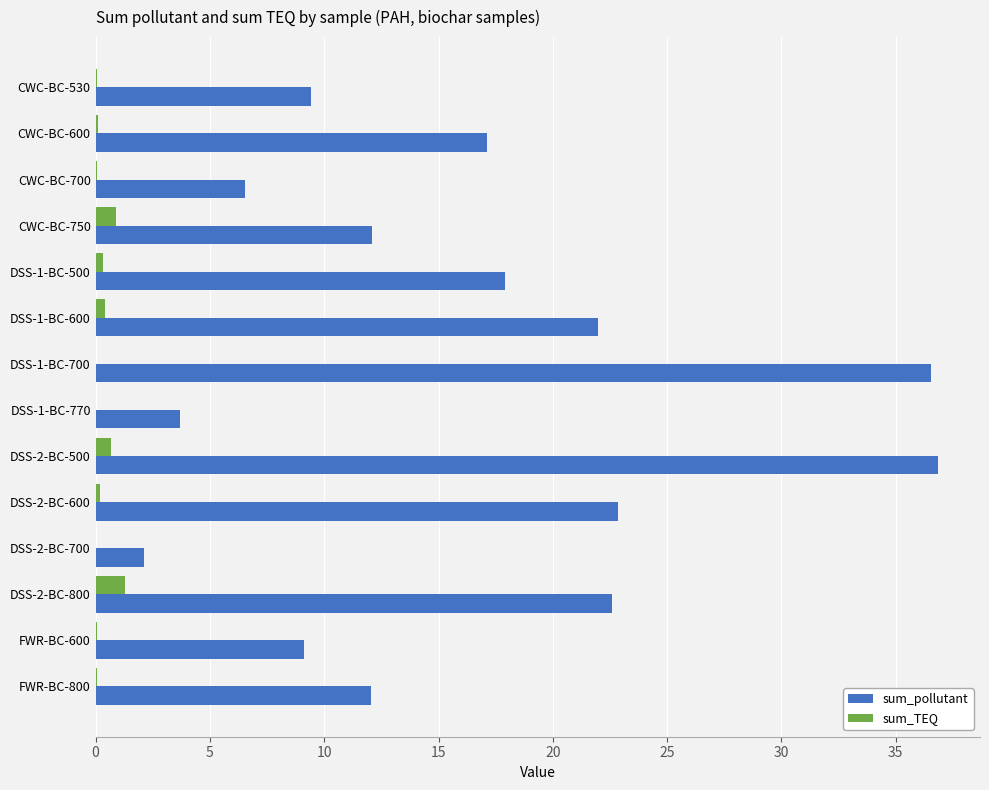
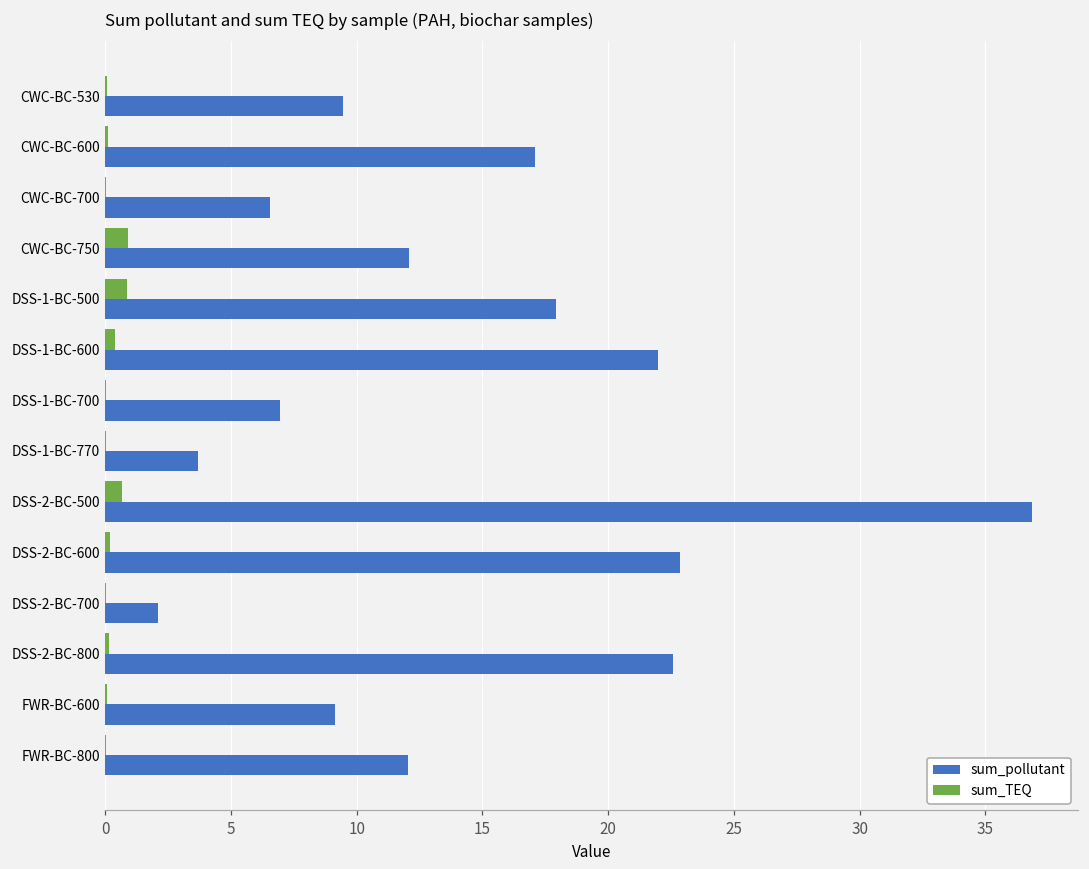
sum_TEQ, DSS-1-BC-500: 0.3 -> 0.9
sum_pollutant, DSS-1-BC-700: 36.5 -> 7.0
sum_TEQ, DSS-2-BC-800: 1.3 -> 0.2
